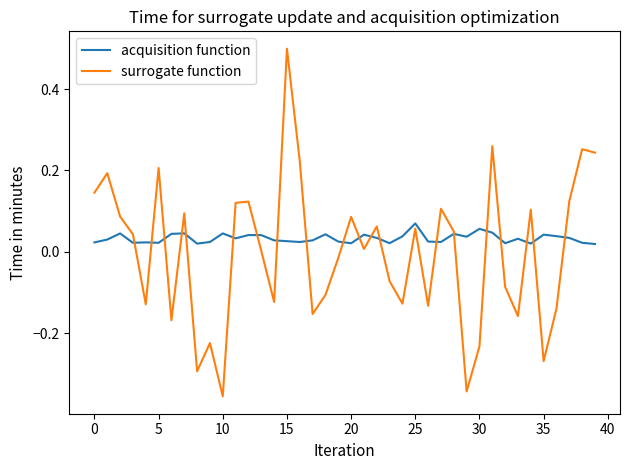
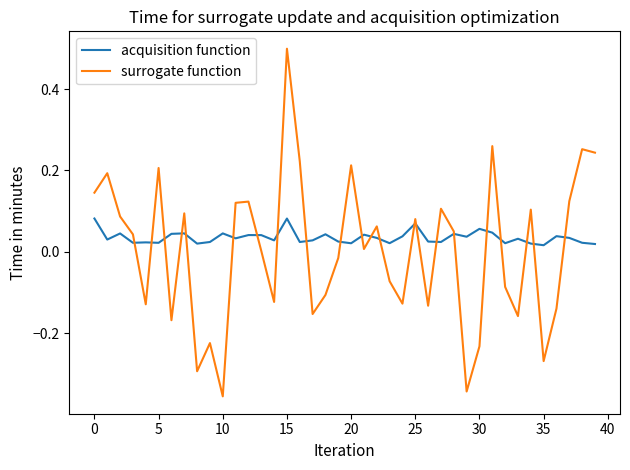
acquisition function, 0: 0.02 -> 0.08
acquisition function, 15: 0.03 -> 0.08
surrogate function, 20: 0.09 -> 0.21
surrogate function, 25: 0.06 -> 0.08
acquisition function, 35: 0.04 -> 0.02
